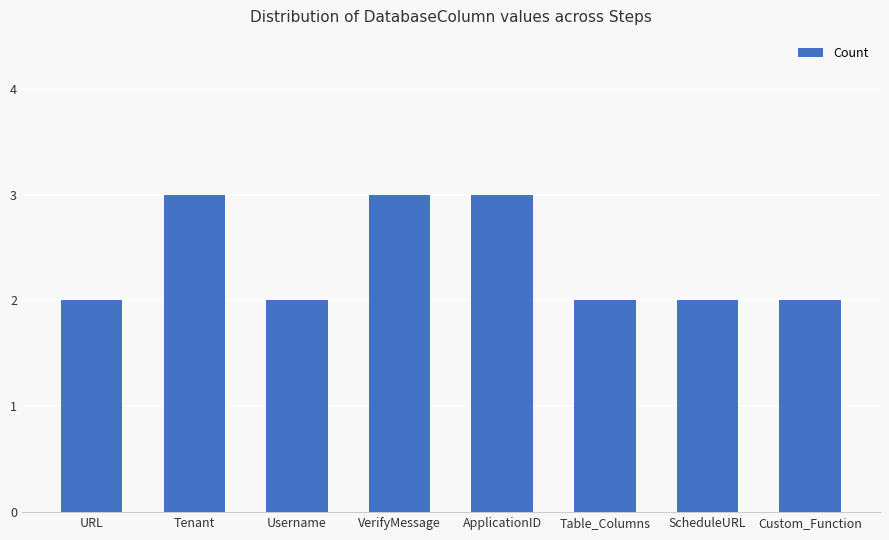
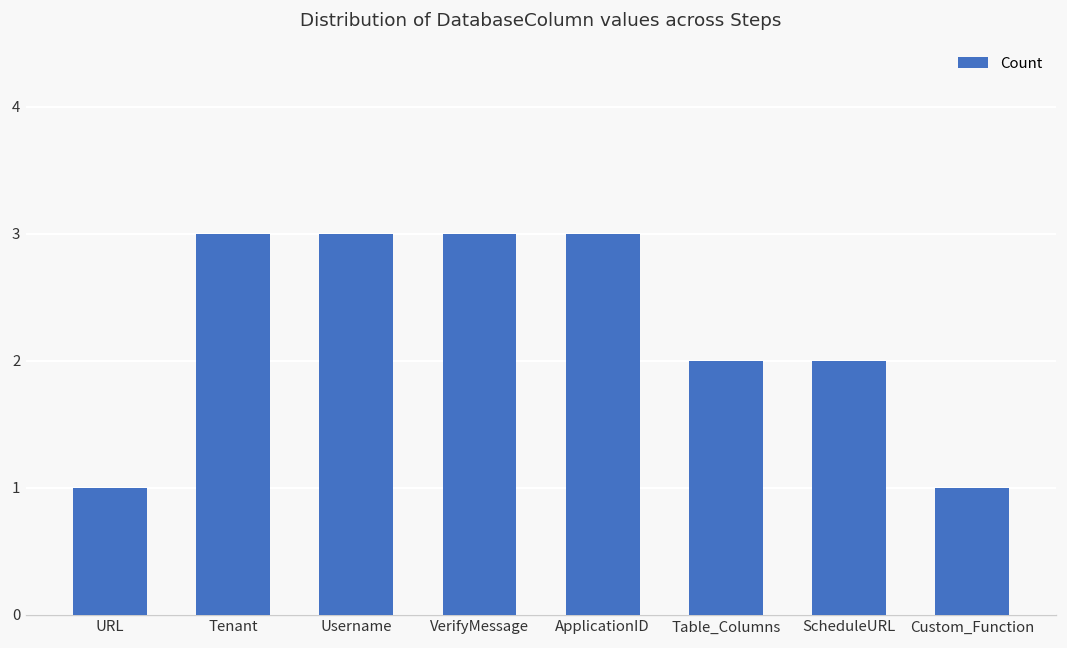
URL: 2 -> 1
Username: 2 -> 3
Custom_Function: 2 -> 1
